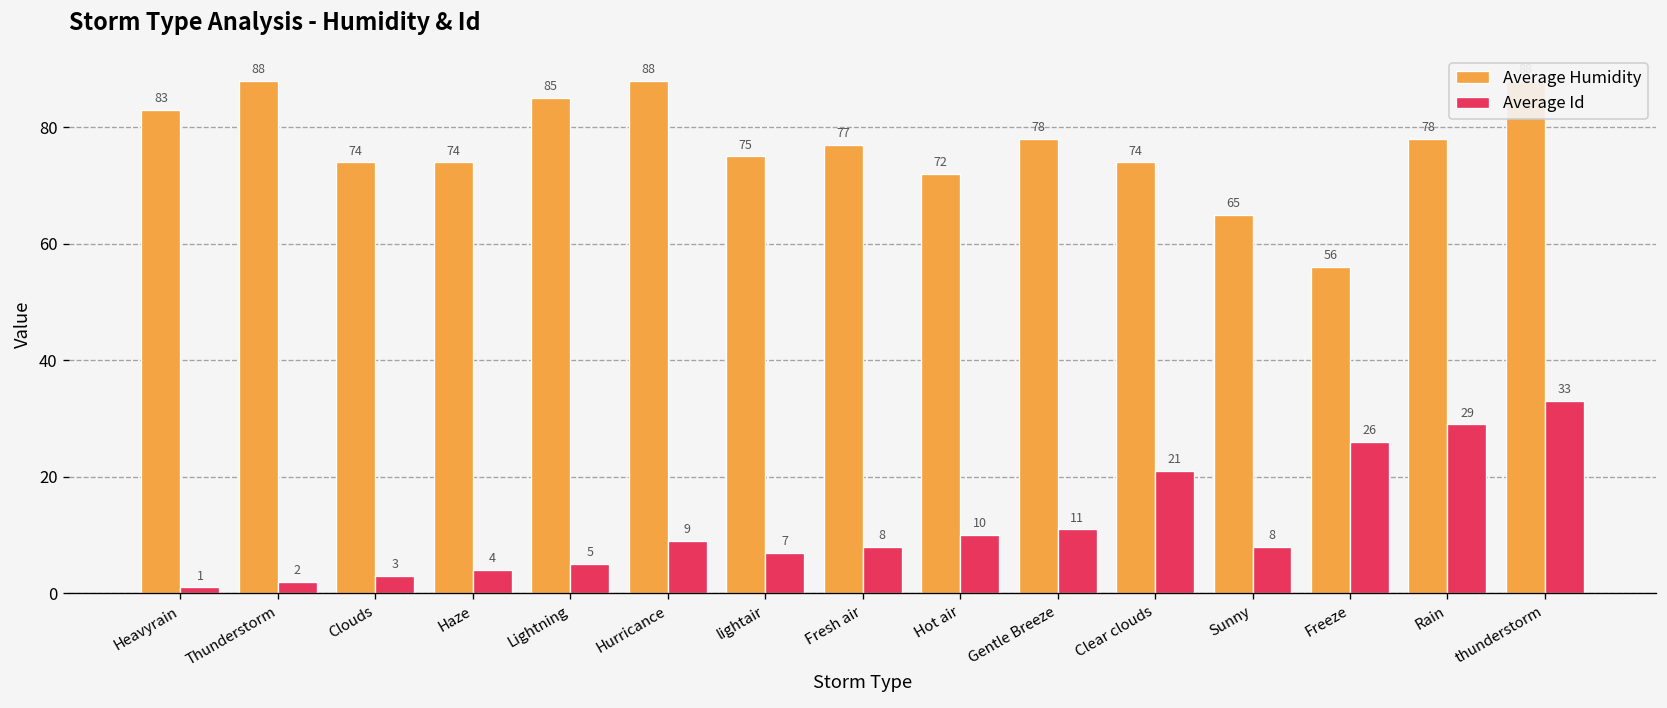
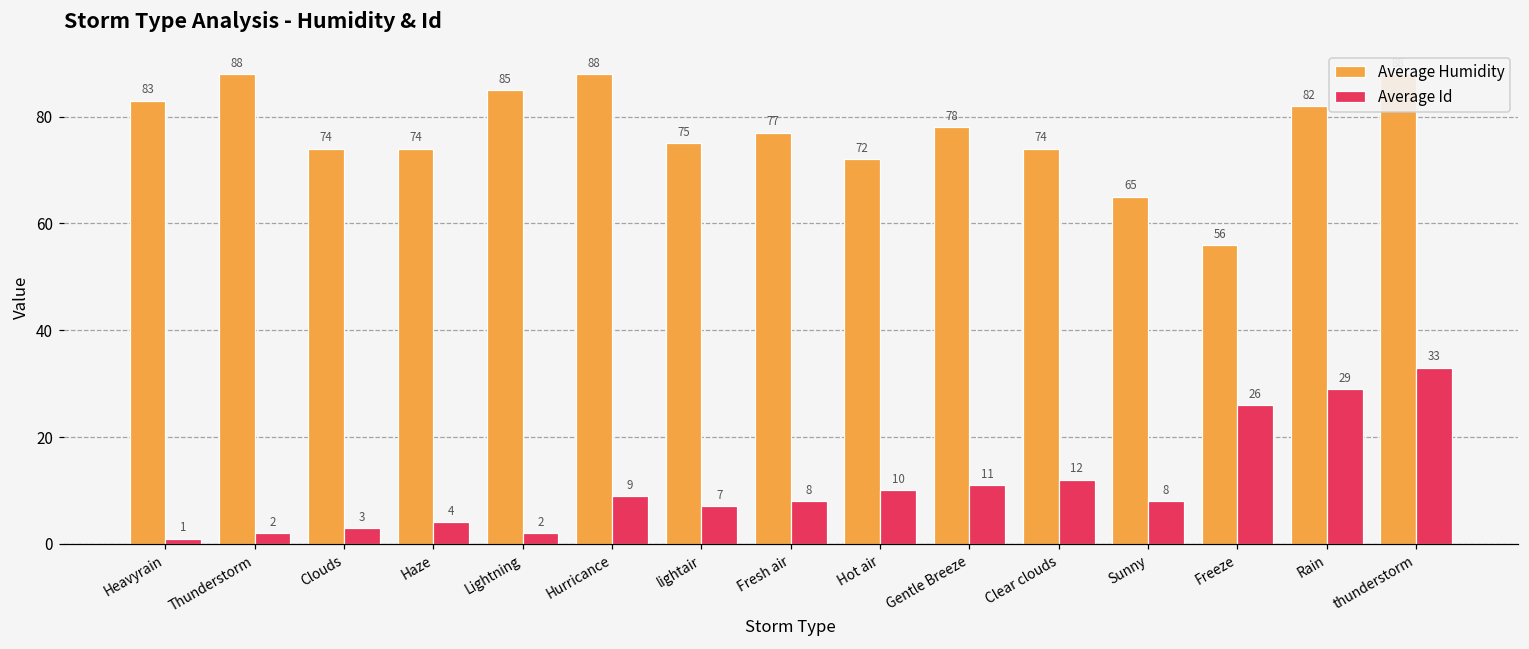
Average Id, Lightning: 5 -> 2
Average Id, Clear clouds: 21 -> 12
Average Humidity, Rain: 78 -> 82
